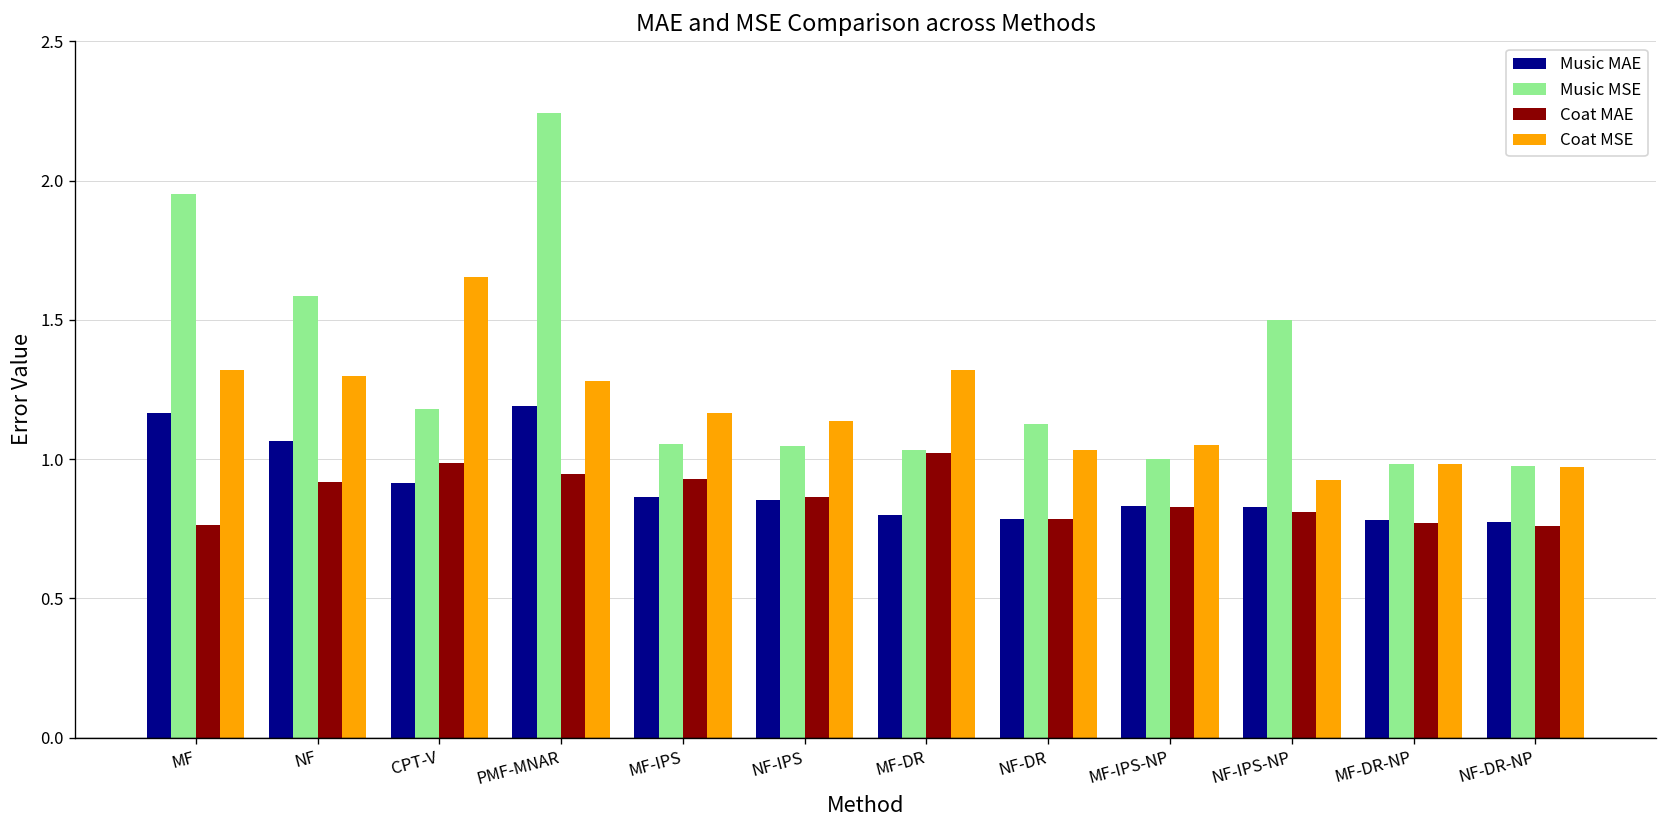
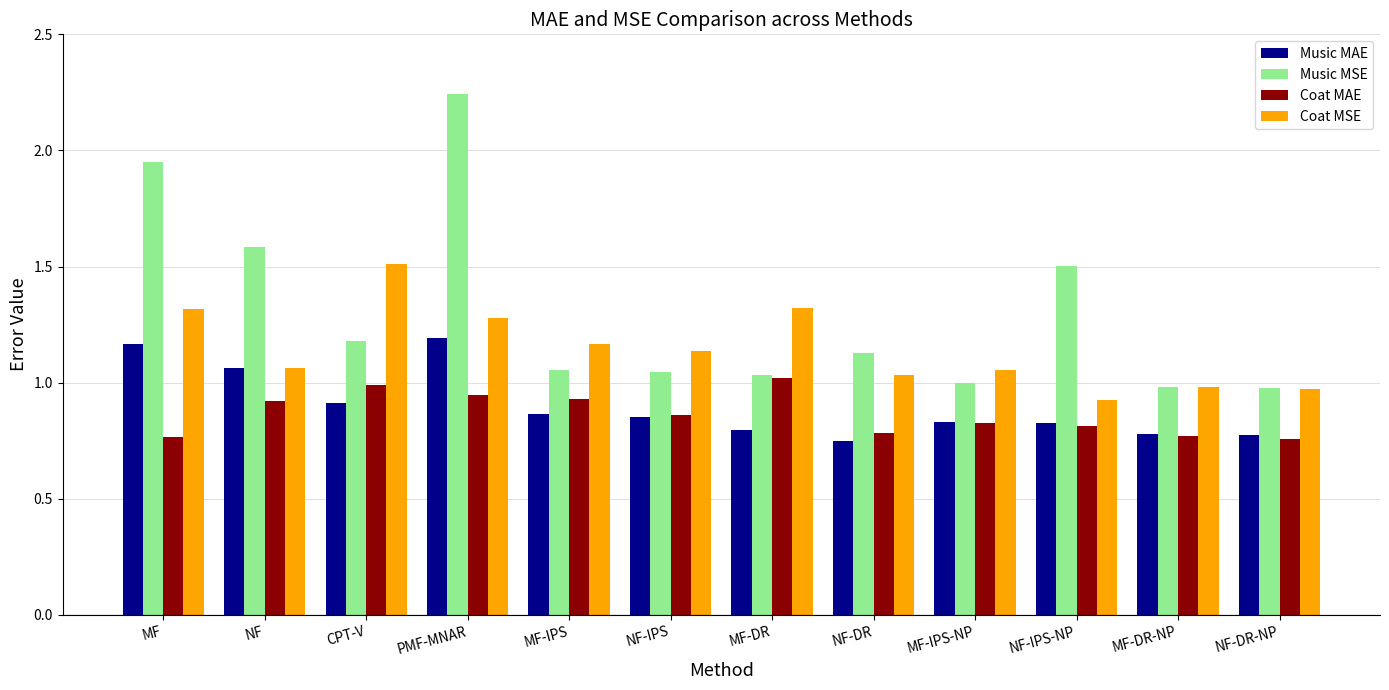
Coat MSE, NF: 1.30 -> 1.06
Coat MSE, CPT-V: 1.66 -> 1.51
Music MAE, NF-DR: 0.79 -> 0.75
